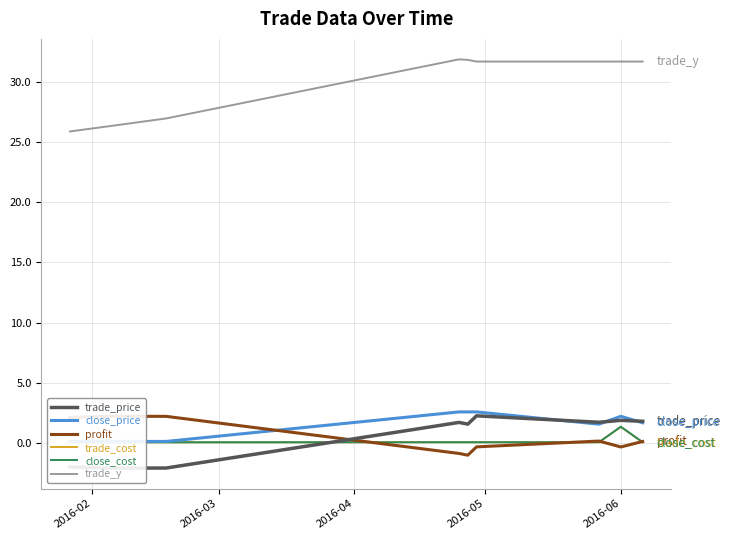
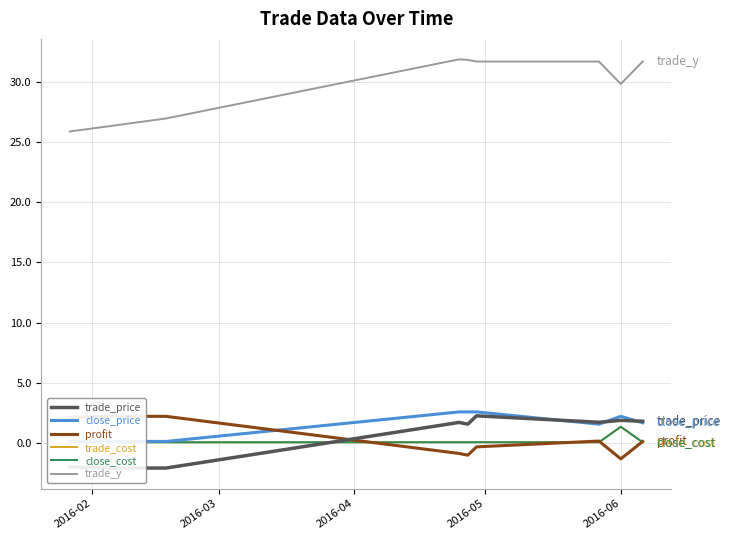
profit, 2016-06: -0.3 -> -1.3
trade_y, 2016-06: 31.7 -> 29.8
